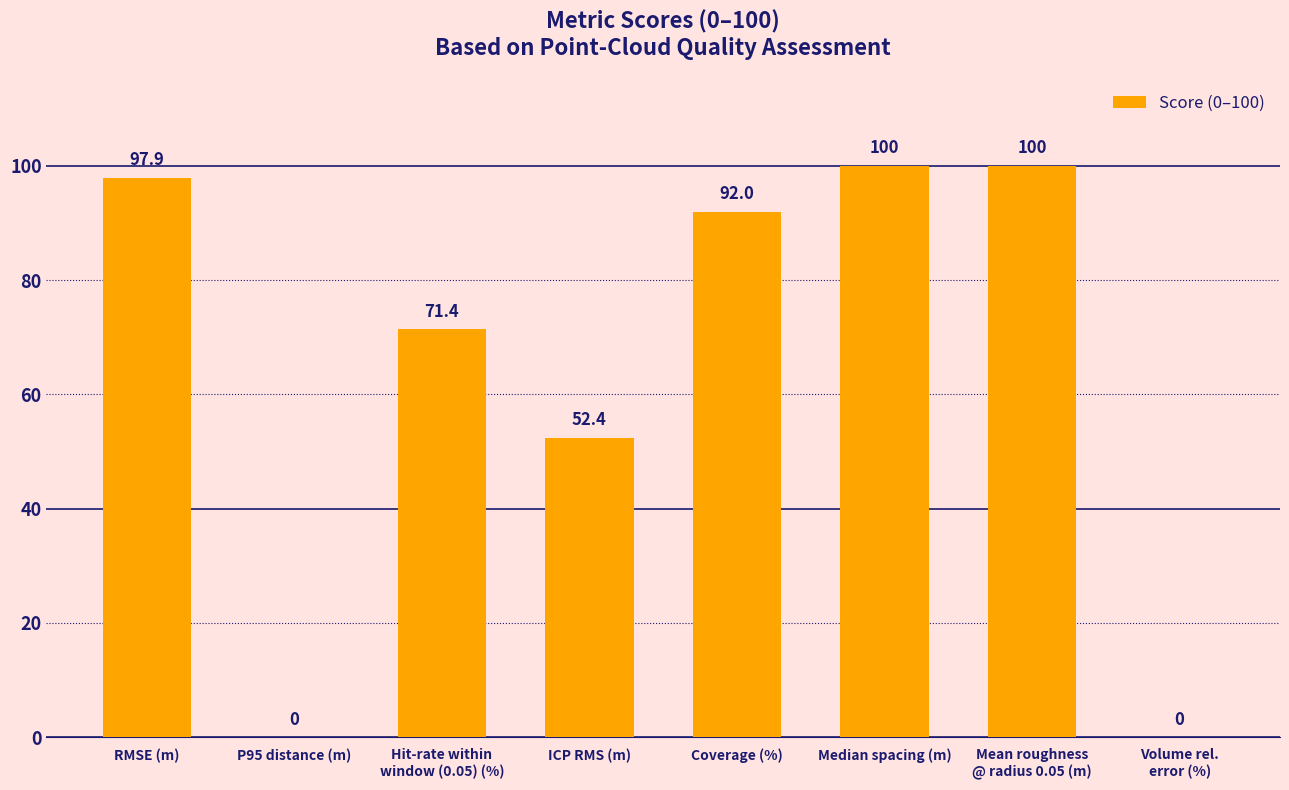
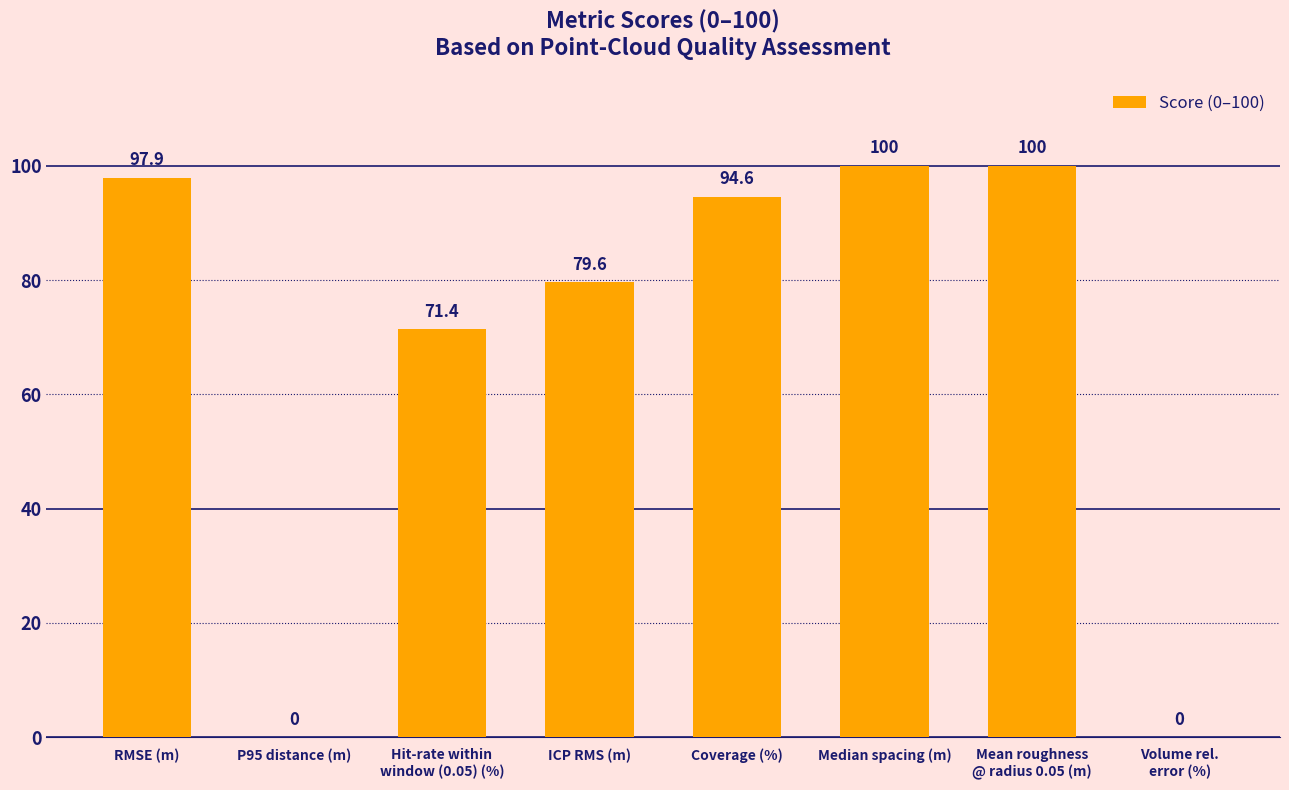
ICP RMS (m): 52.4 -> 79.6
Coverage (%): 92.0 -> 94.6
